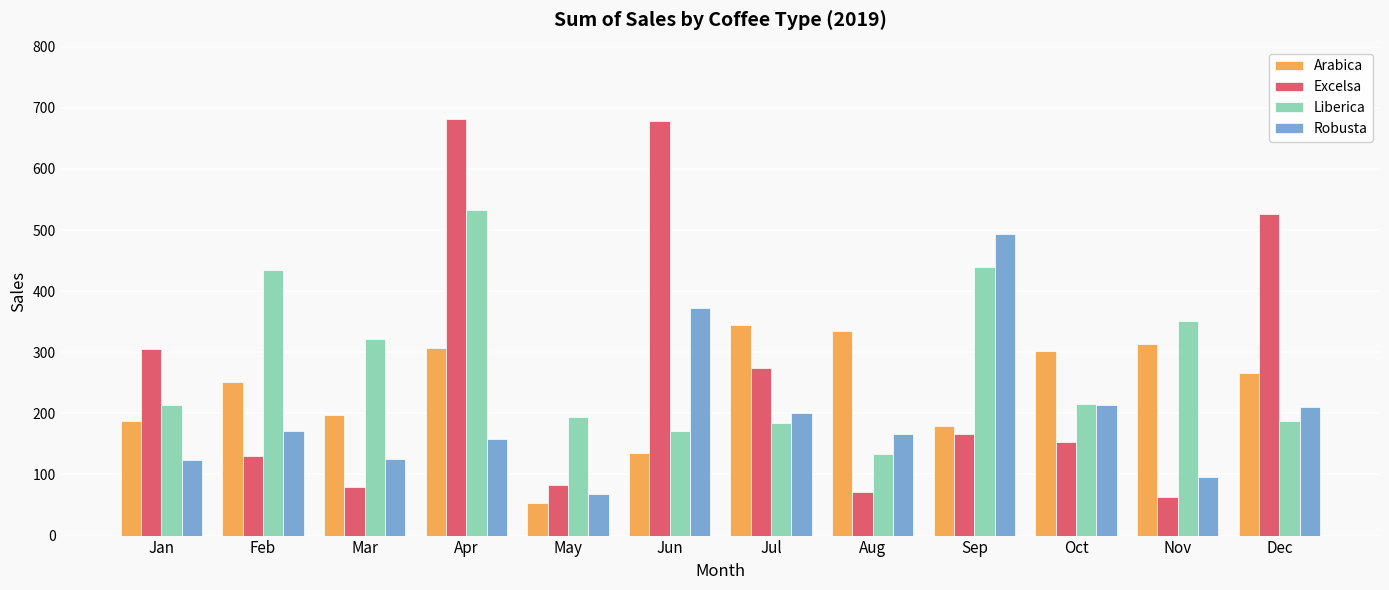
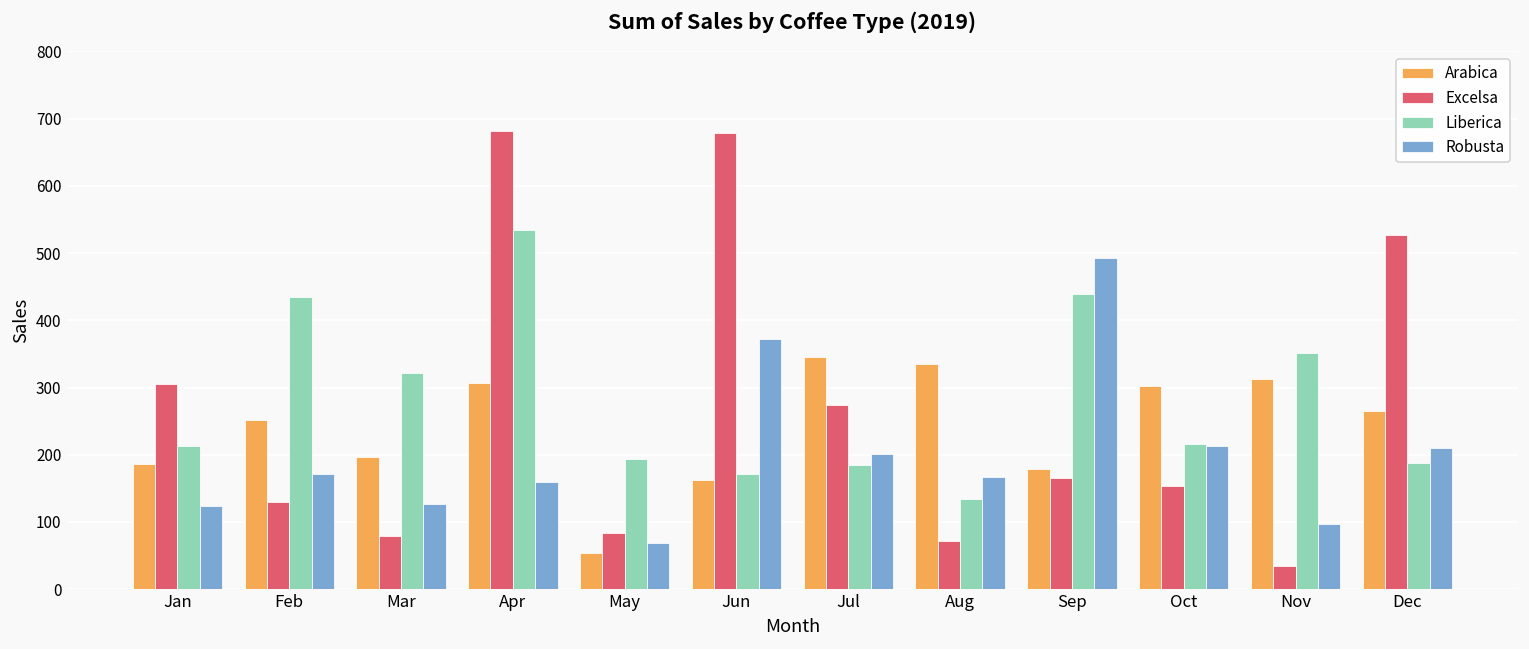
Arabica, Jun: 140 -> 160
Excelsa, Nov: 60 -> 30
